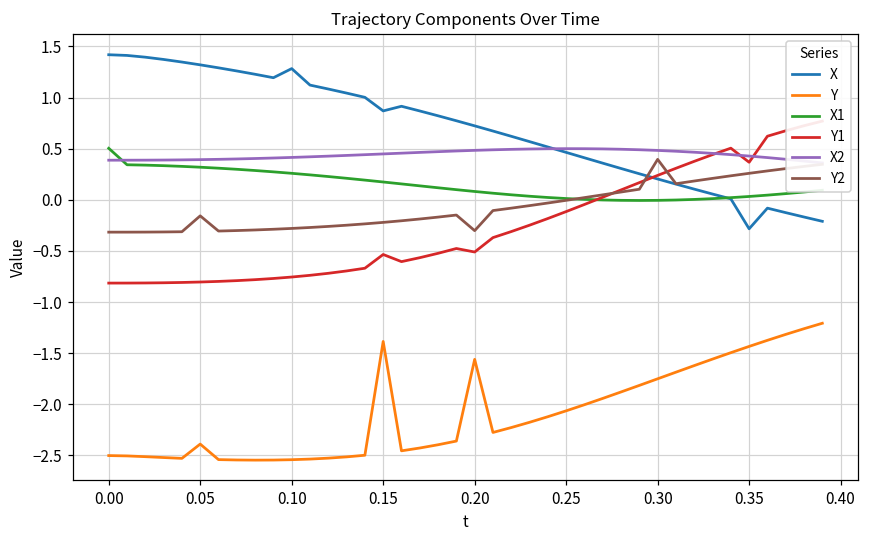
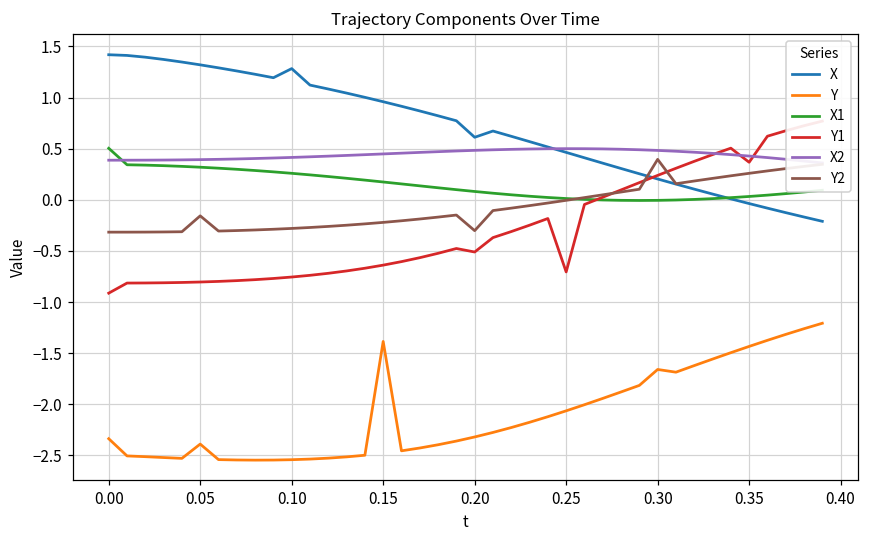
Y, 0.00: -2.5 -> -2.3
Y1, 0.00: -0.8 -> -0.9
X, 0.15: 0.9 -> 1.0
Y1, 0.15: -0.5 -> -0.6
X, 0.20: 0.7 -> 0.6
Y, 0.20: -1.6 -> -2.3
Y1, 0.25: -0.1 -> -0.7
Y, 0.30: -1.8 -> -1.7
X, 0.35: -0.3 -> 0.0
